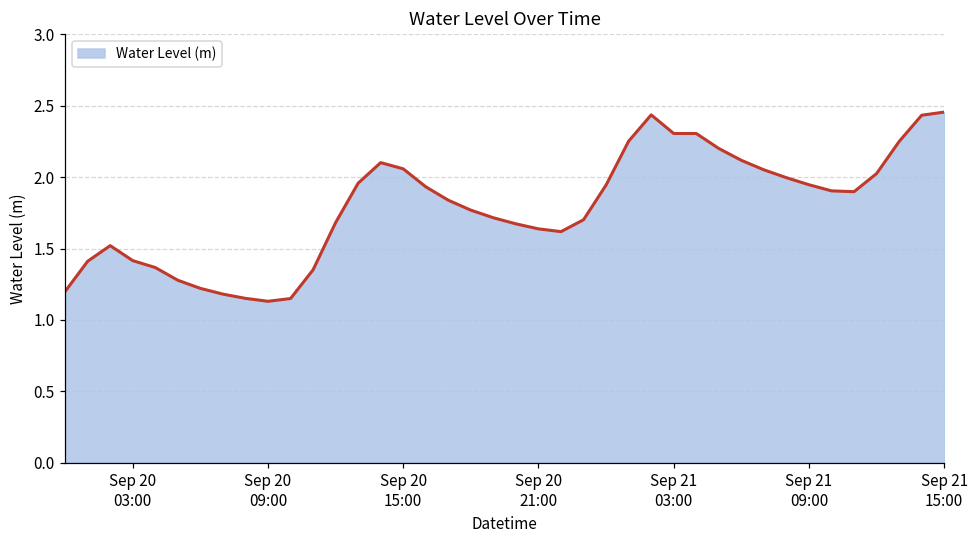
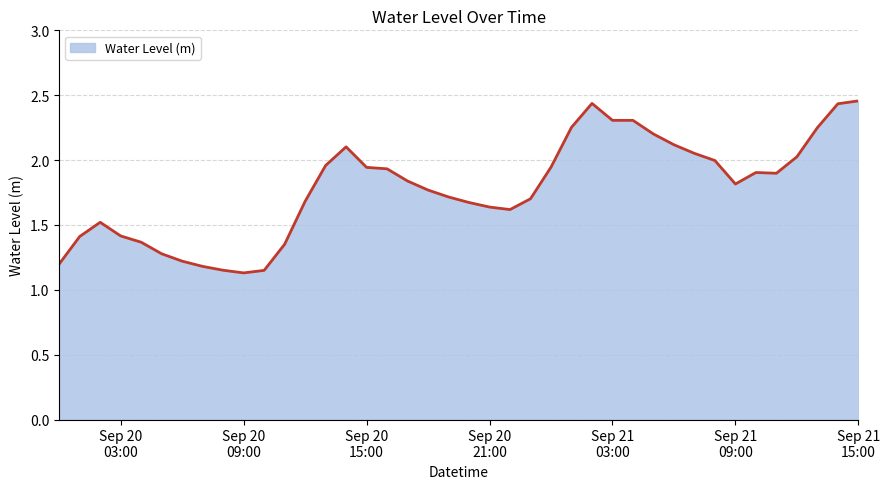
Sep 20 15:00: 2.06 -> 1.94
Sep 21 09:00: 1.95 -> 1.82
